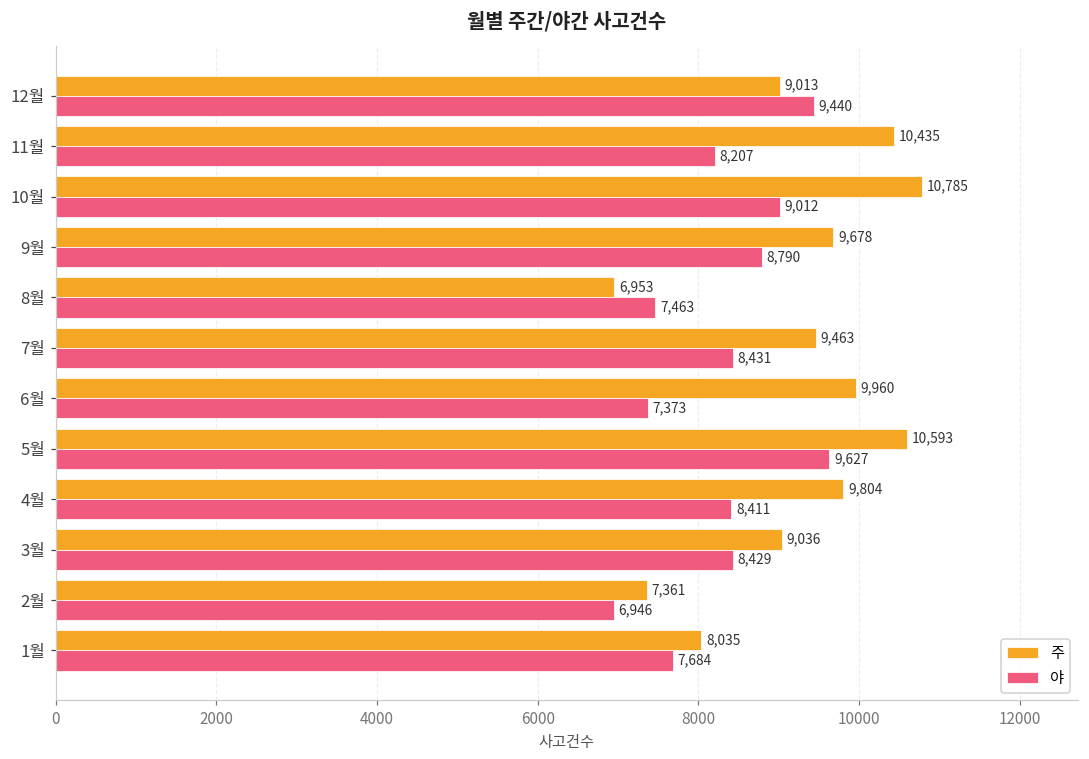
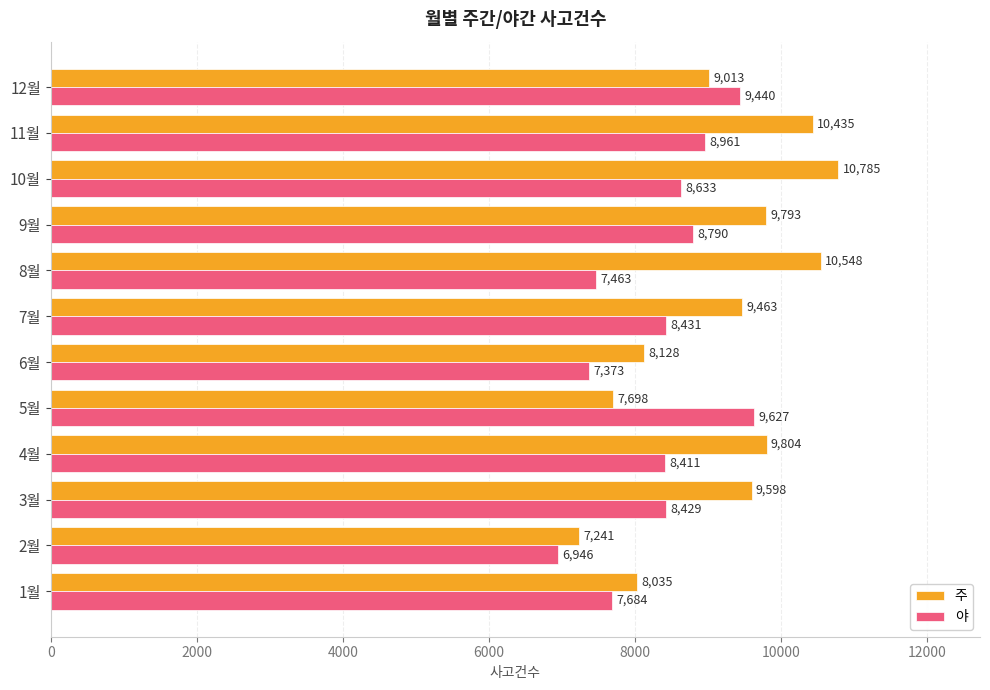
야, 11월: 8,207 -> 8,961
야, 10월: 9,012 -> 8,633
주, 9월: 9,678 -> 9,793
주, 8월: 6,953 -> 10,548
주, 6월: 9,960 -> 8,128
주, 5월: 10,593 -> 7,698
주, 3월: 9,036 -> 9,598
주, 2월: 7,361 -> 7,241
